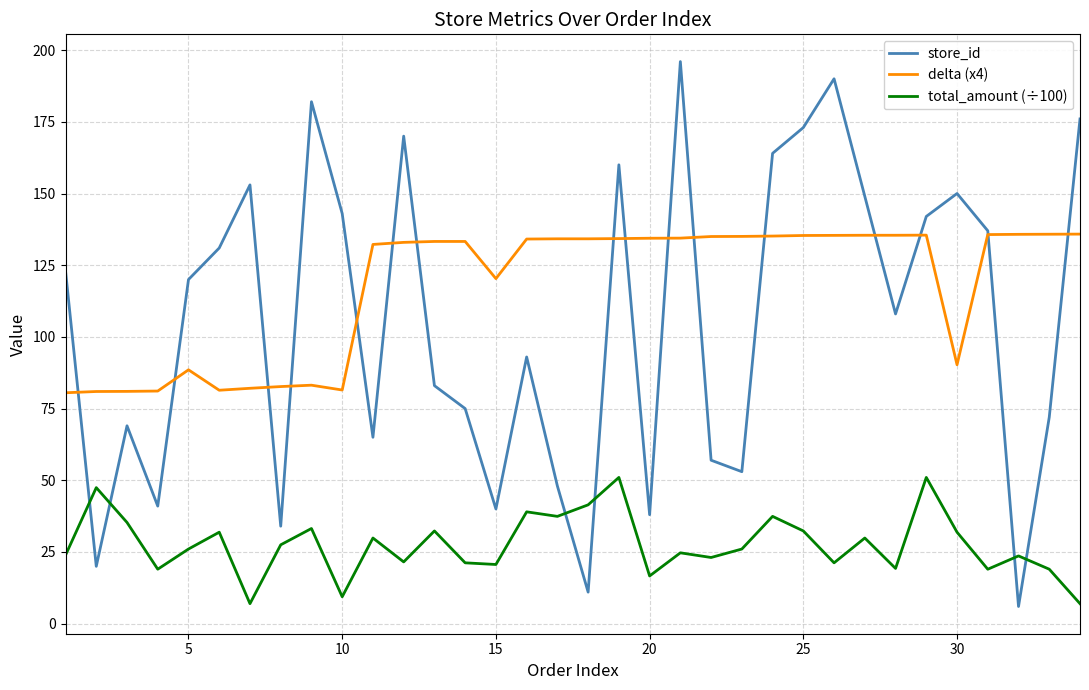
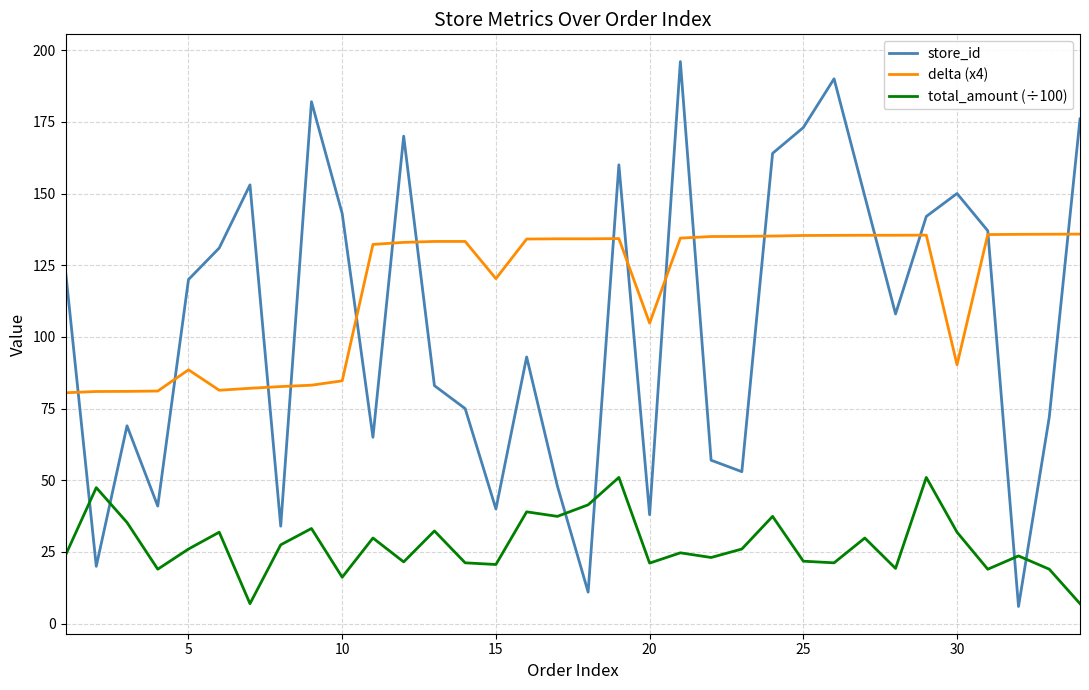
delta (x4), 10: 81 -> 85
total_amount (÷100), 10: 9 -> 16
delta (x4), 20: 134 -> 105
total_amount (÷100), 20: 17 -> 21
total_amount (÷100), 25: 32 -> 22
